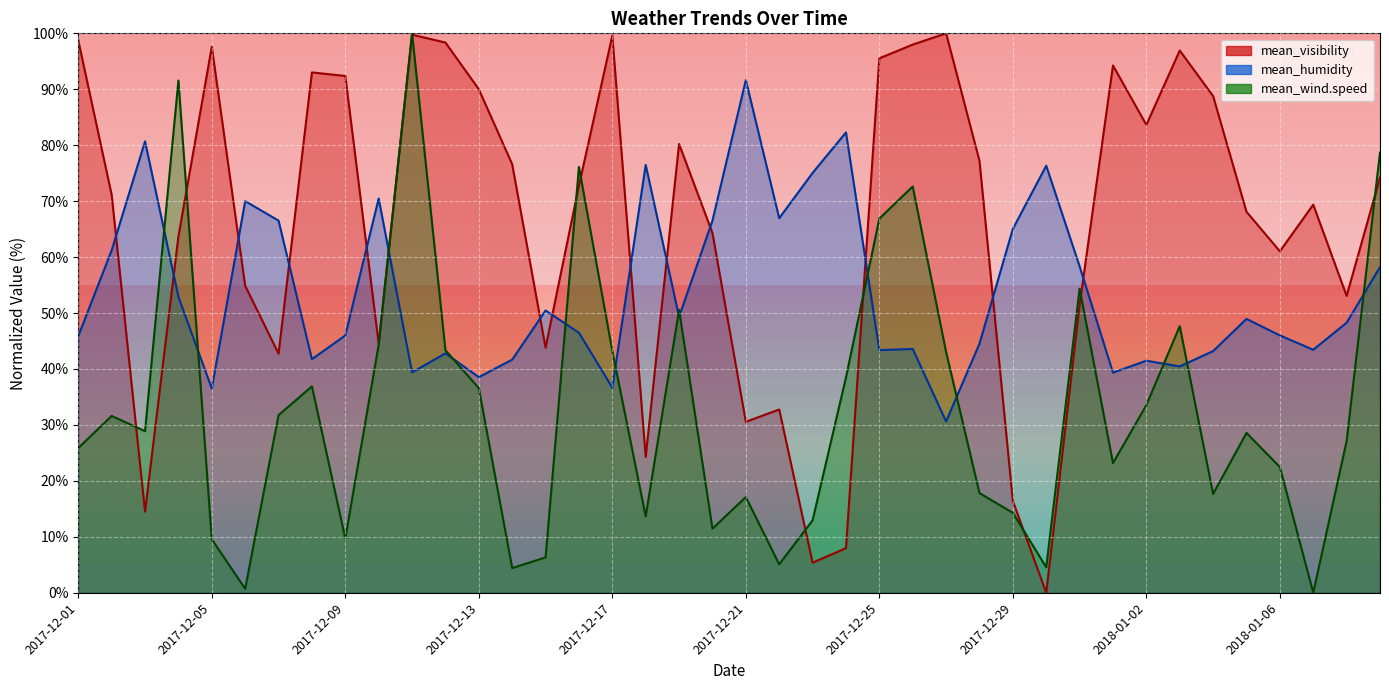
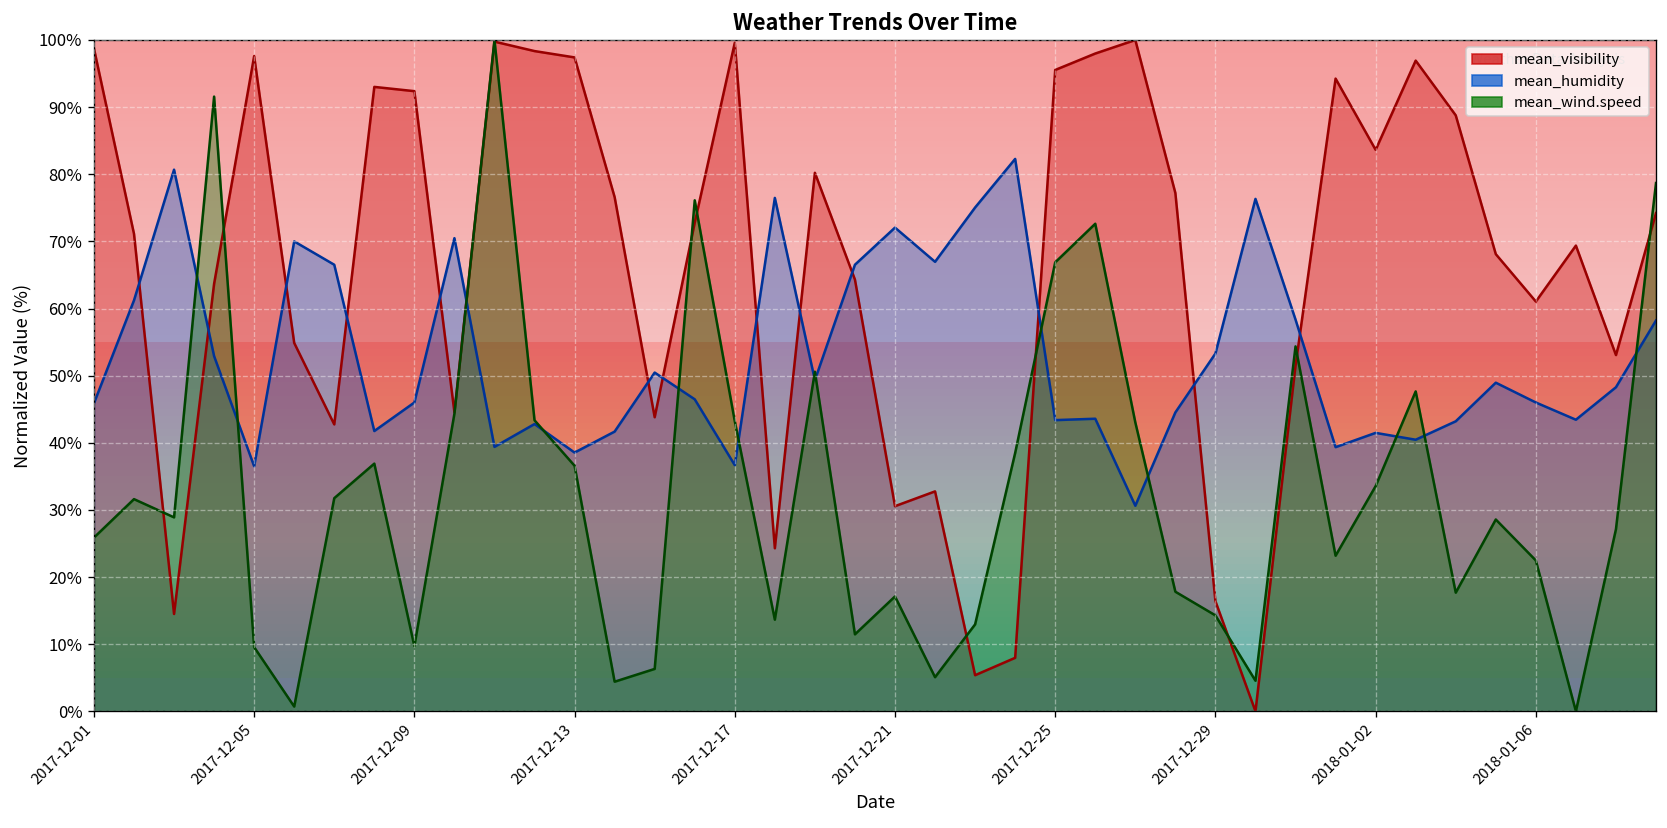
mean_visibility, 2017-12-13: 90% -> 97%
mean_humidity, 2017-12-21: 92% -> 72%
mean_humidity, 2017-12-29: 65% -> 53%
